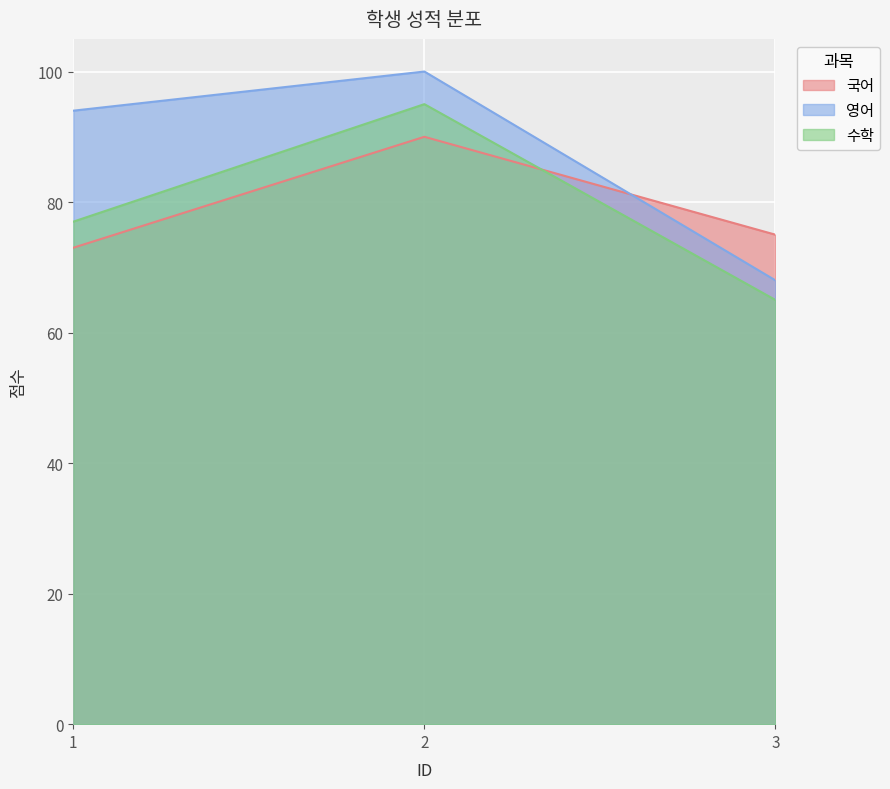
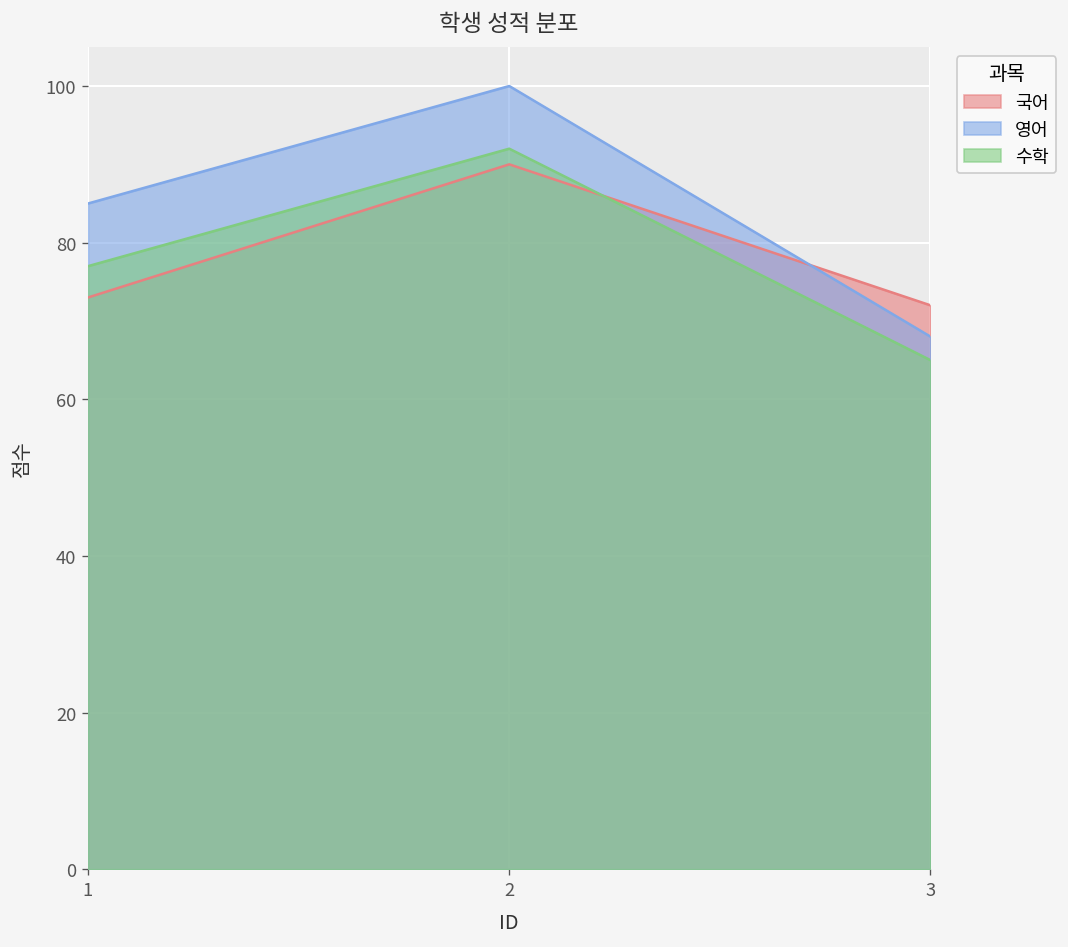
영어, 1: 94 -> 85
수학, 2: 95 -> 92
국어, 3: 75 -> 72
